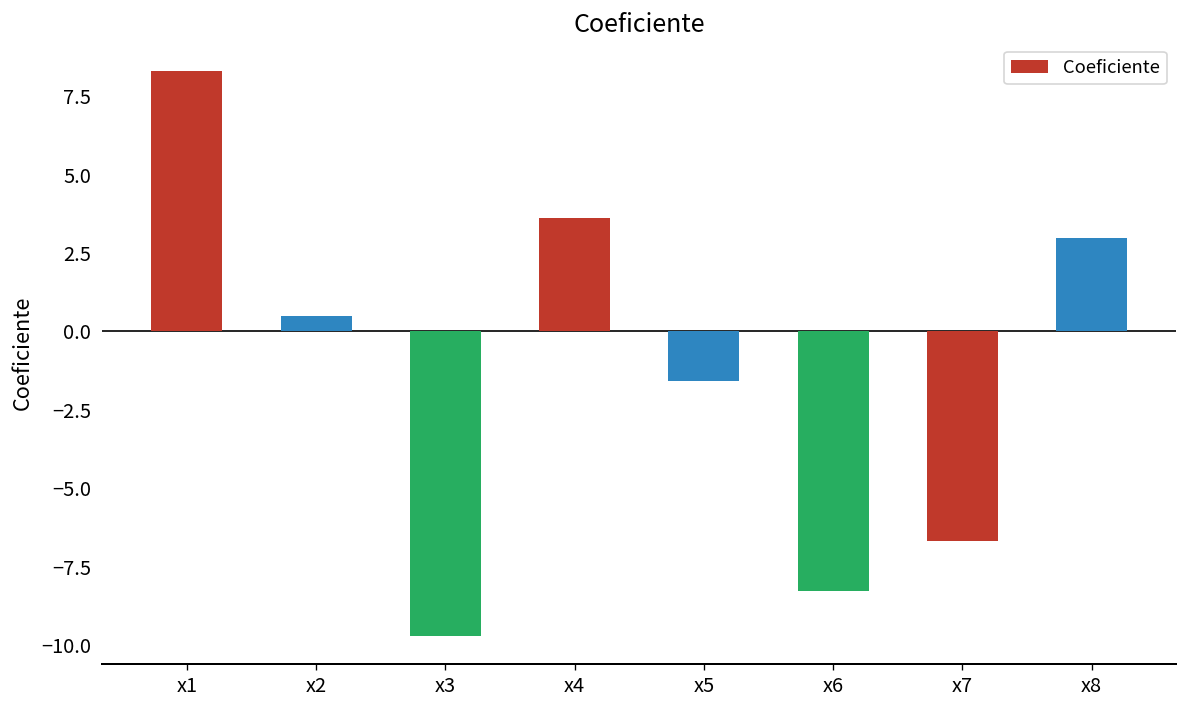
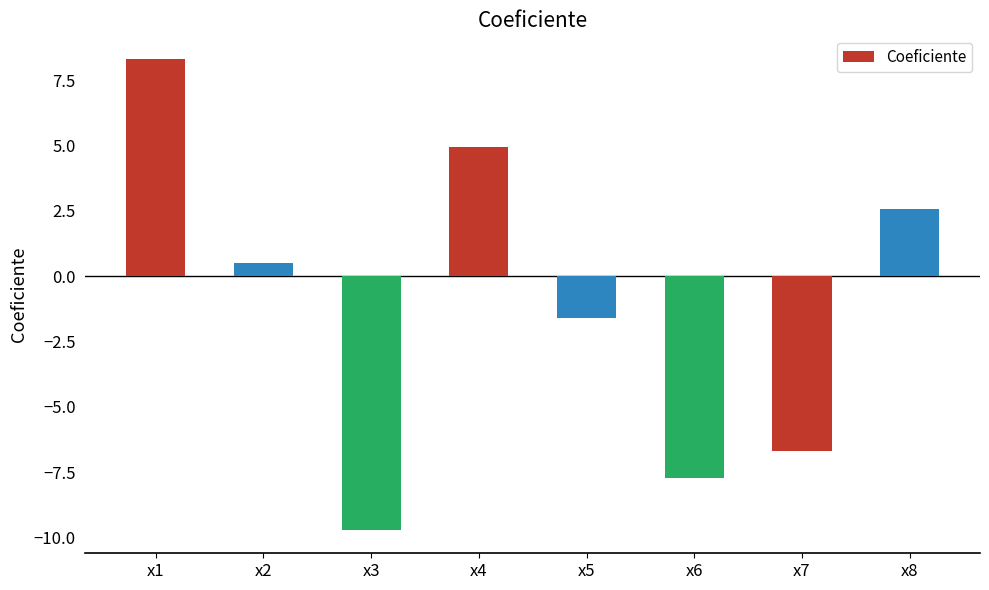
x4: 3.6 -> 4.9
x6: -8.3 -> -7.7
x8: 3.0 -> 2.6
